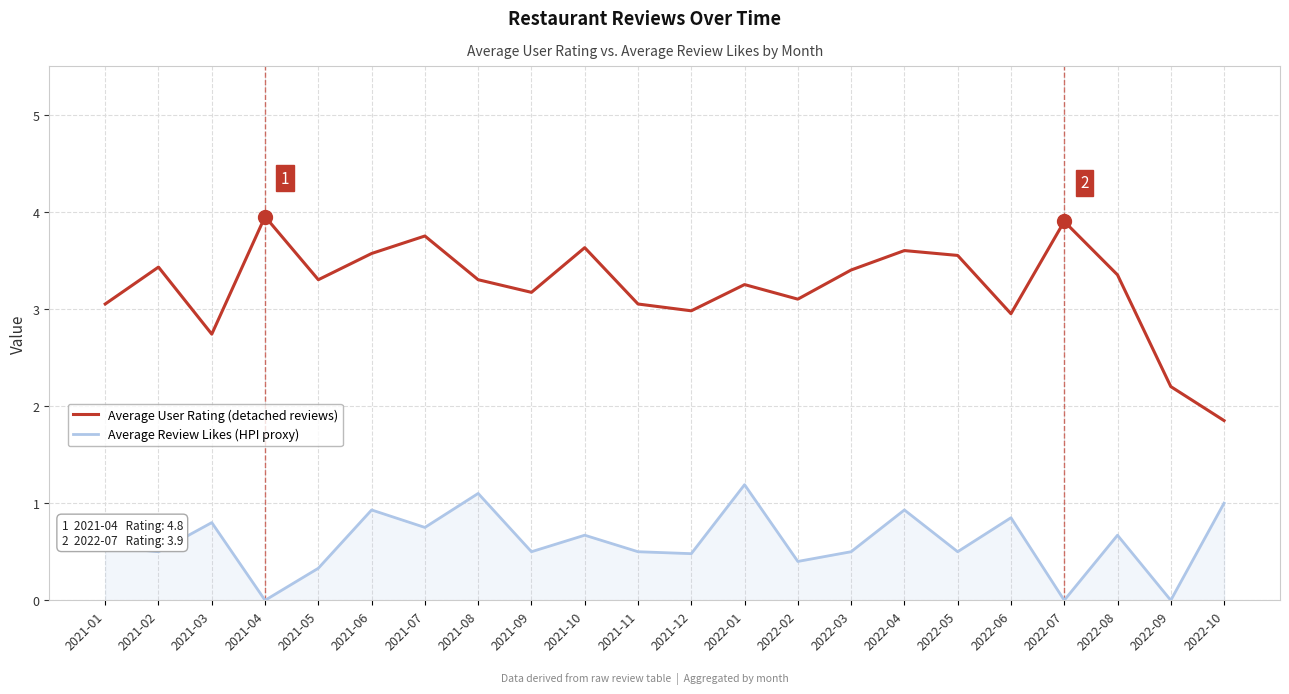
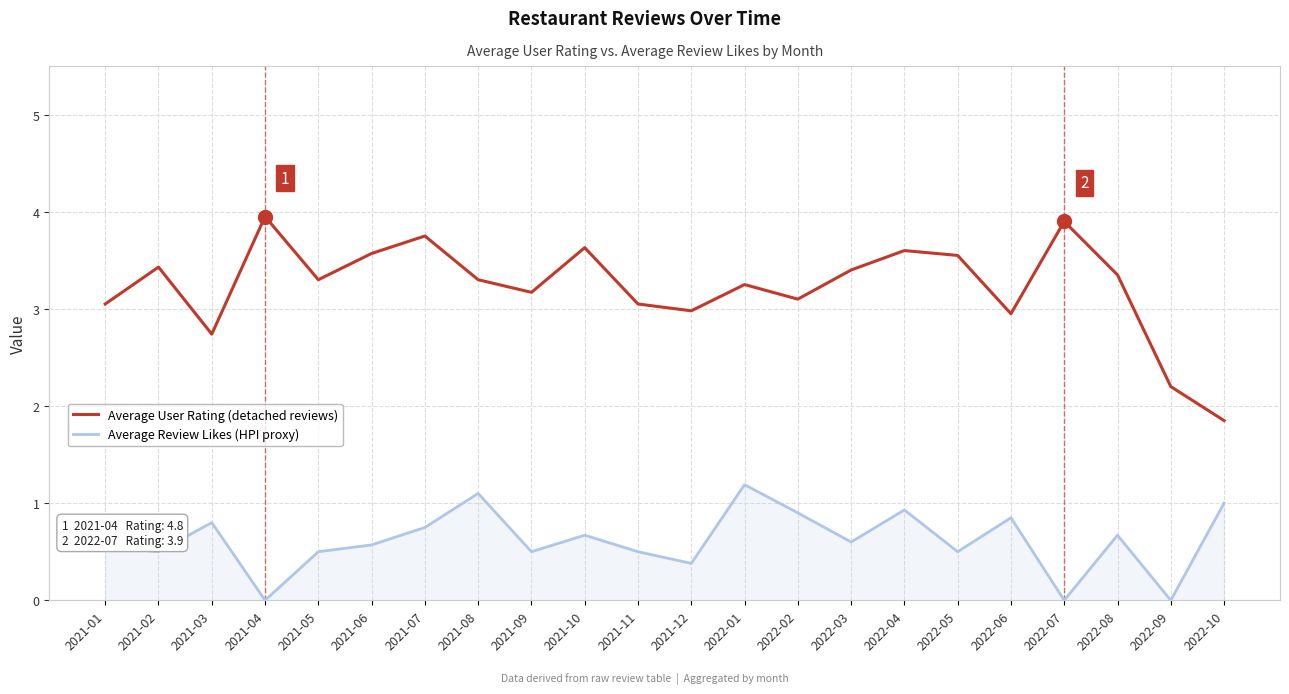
Average Review Likes (HPI proxy), 2021-05: 0.3 -> 0.5
Average Review Likes (HPI proxy), 2021-06: 0.9 -> 0.6
Average Review Likes (HPI proxy), 2021-12: 0.5 -> 0.4
Average Review Likes (HPI proxy), 2022-02: 0.4 -> 0.9
Average Review Likes (HPI proxy), 2022-03: 0.5 -> 0.6
